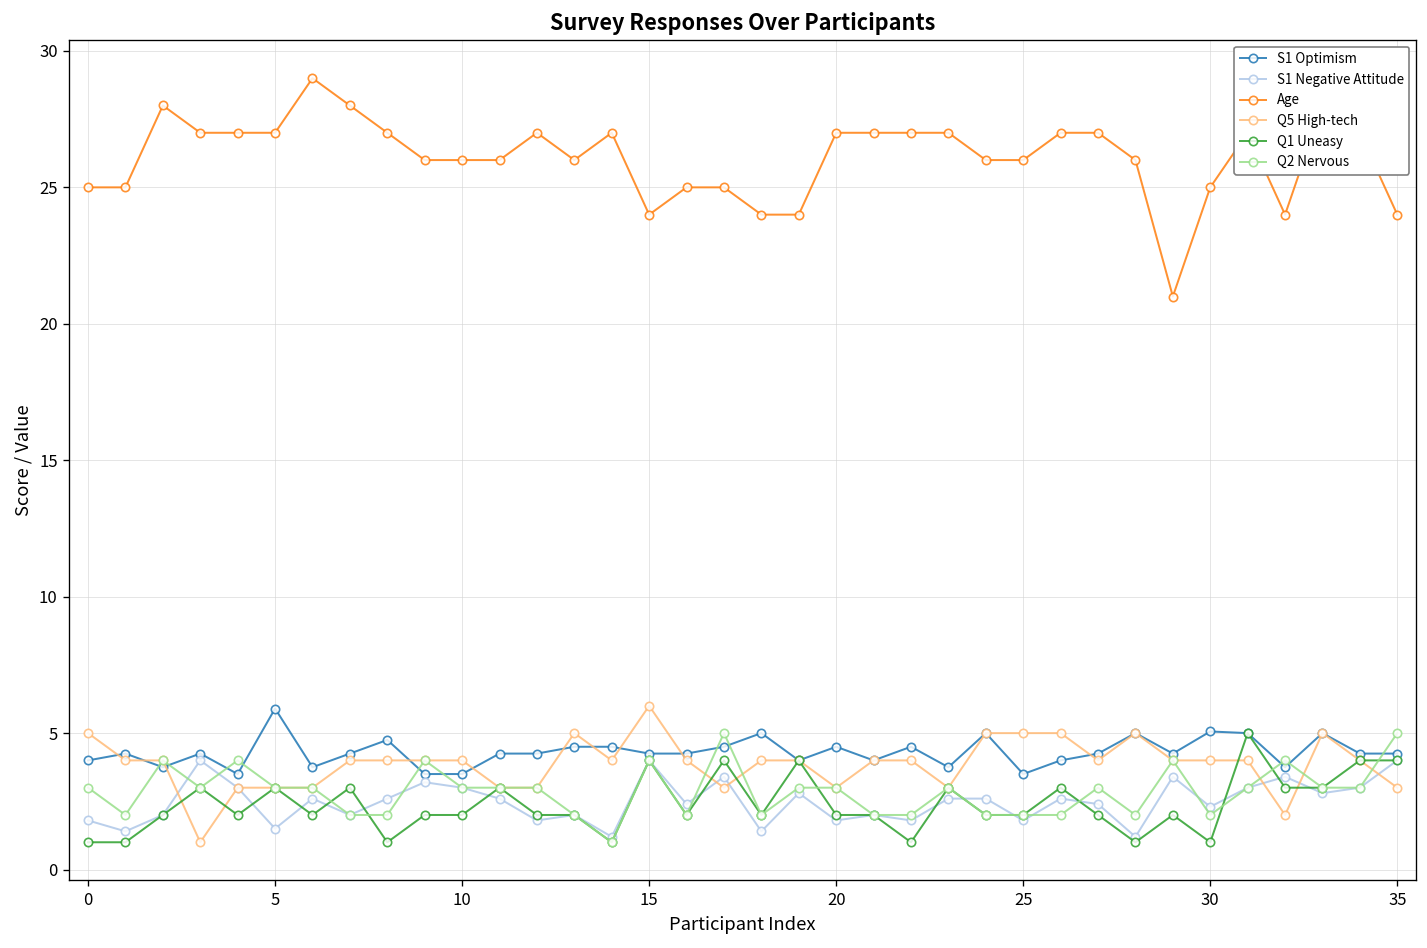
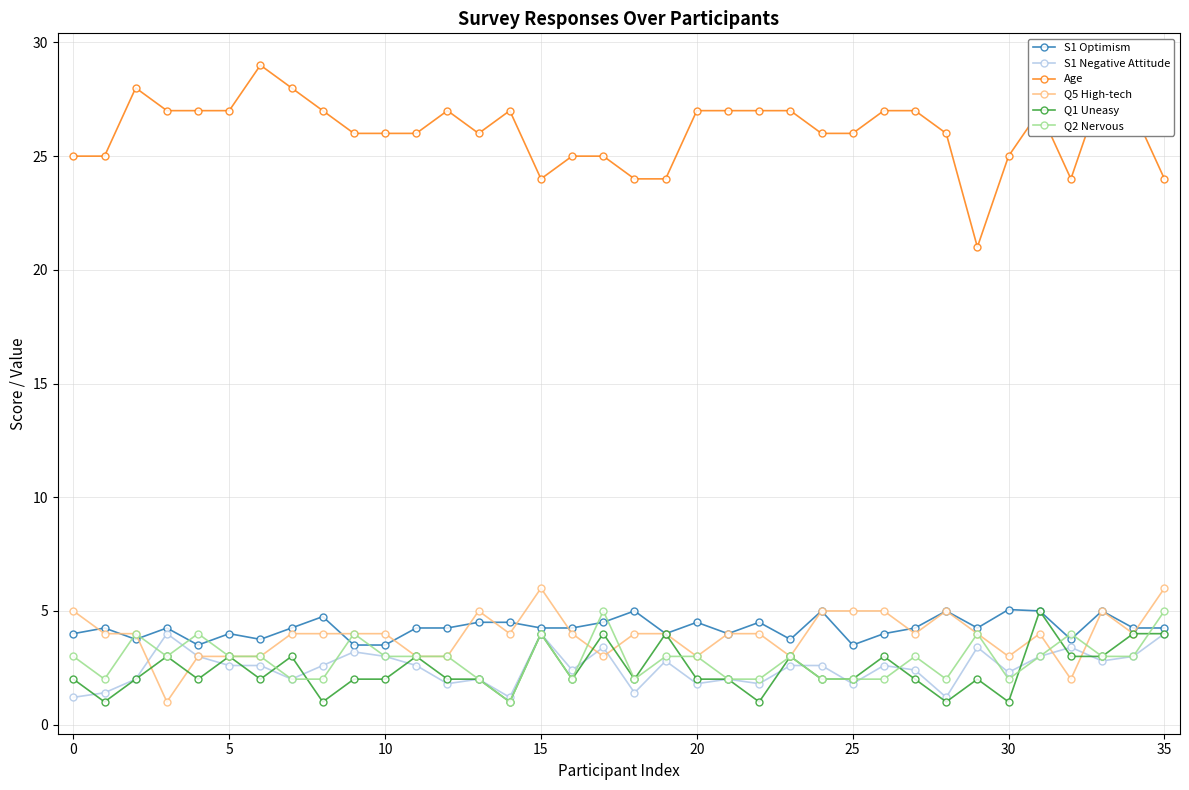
S1 Negative Attitude, 0: 1.8 -> 1.2
Q1 Uneasy, 0: 1 -> 2
S1 Optimism, 5: 5.9 -> 4.0
S1 Negative Attitude, 5: 1.5 -> 2.6
Q5 High-tech, 30: 4 -> 3
Q5 High-tech, 35: 3 -> 6
